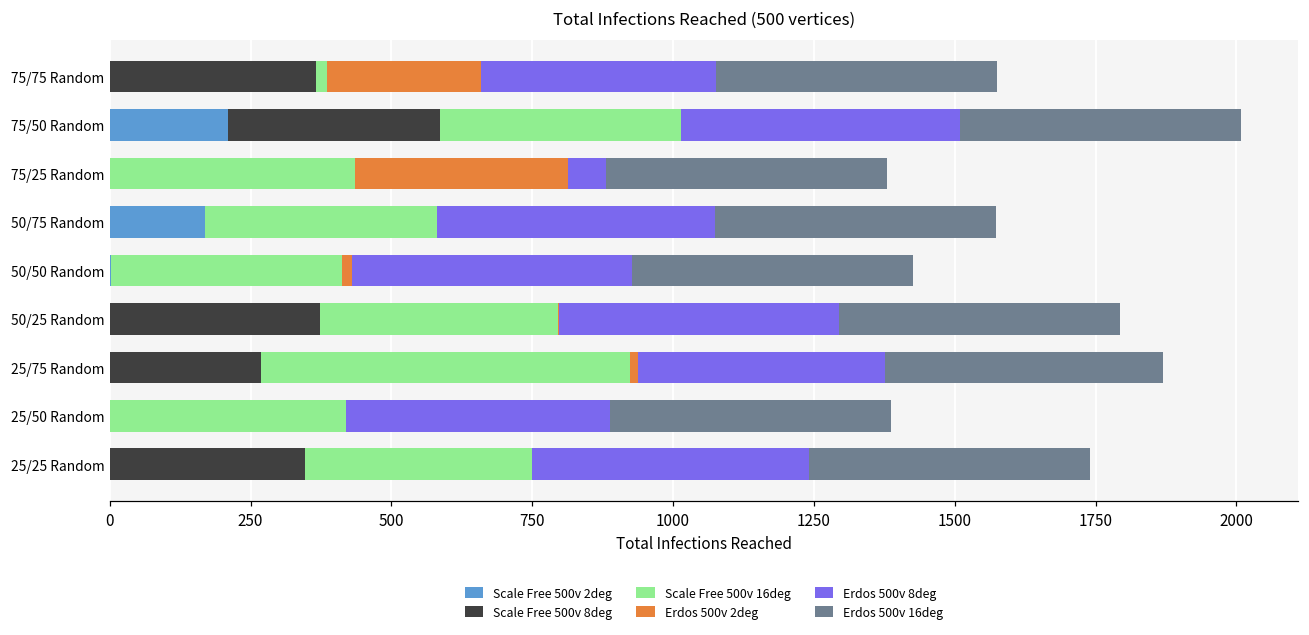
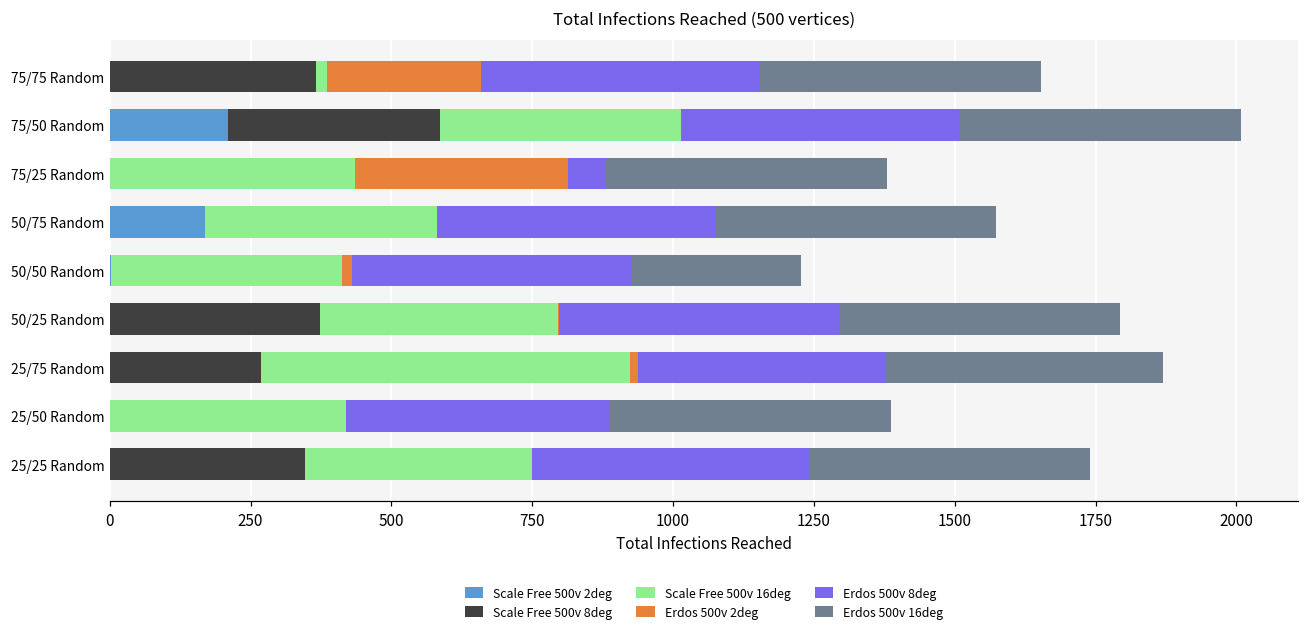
Erdos 500v 8deg, 75/75 Random: 420 -> 500
Erdos 500v 16deg, 50/50 Random: 500 -> 300
